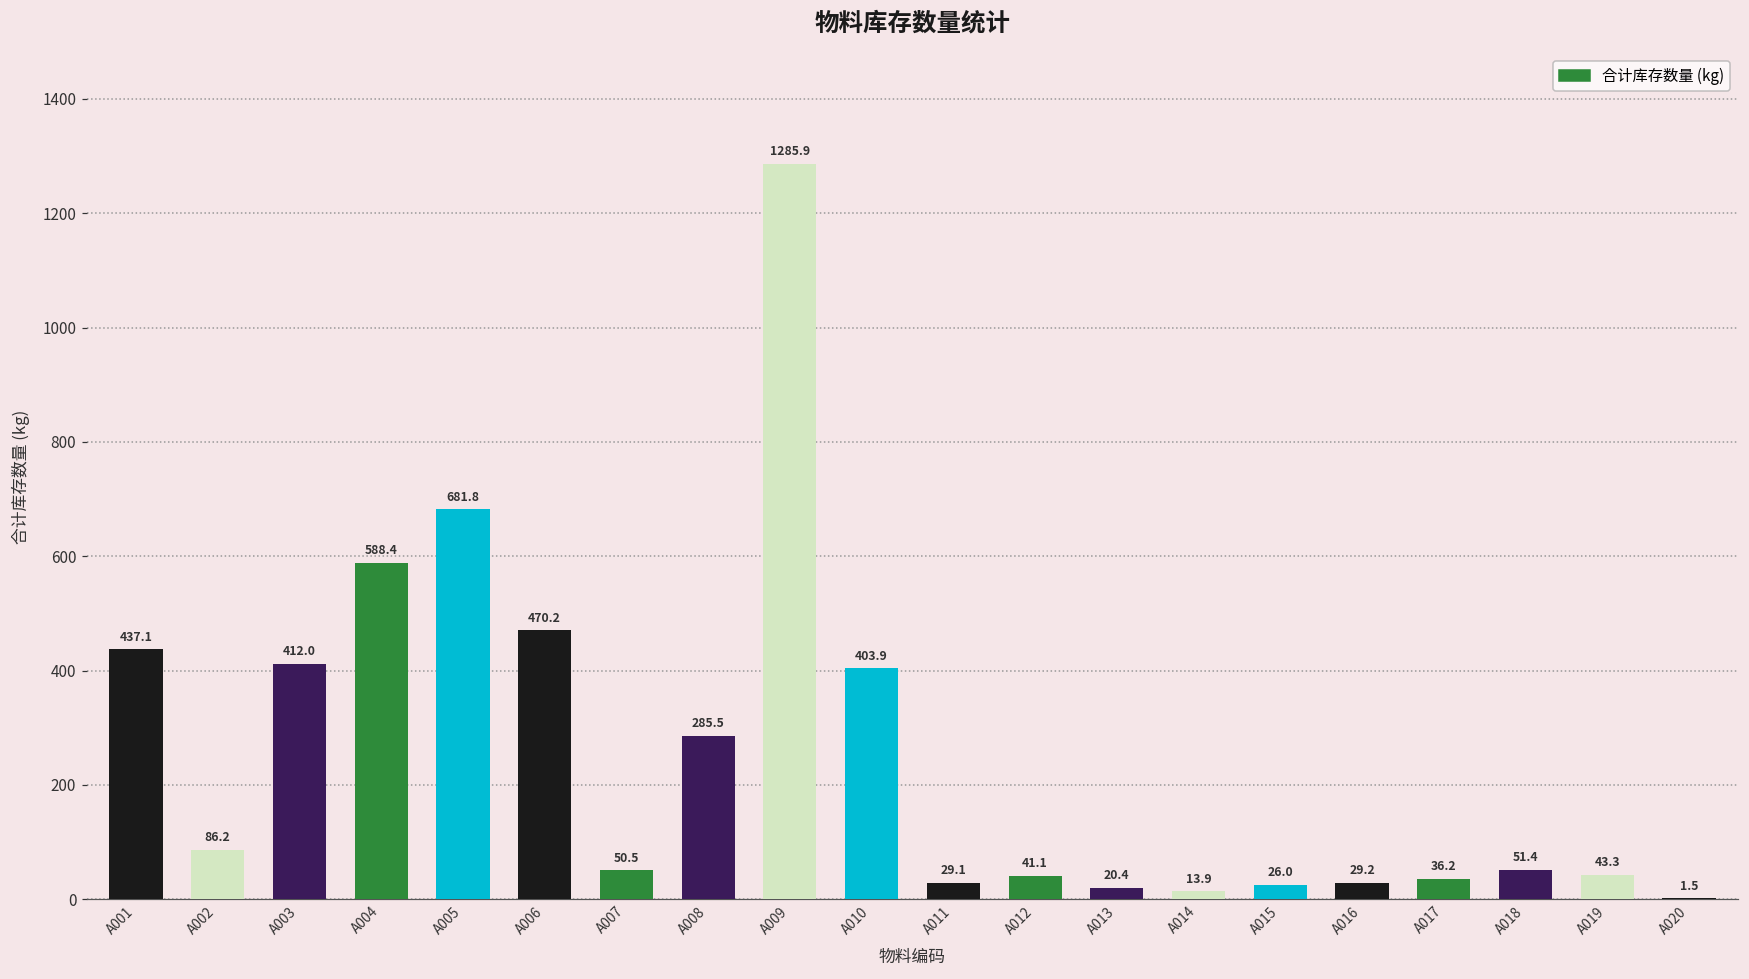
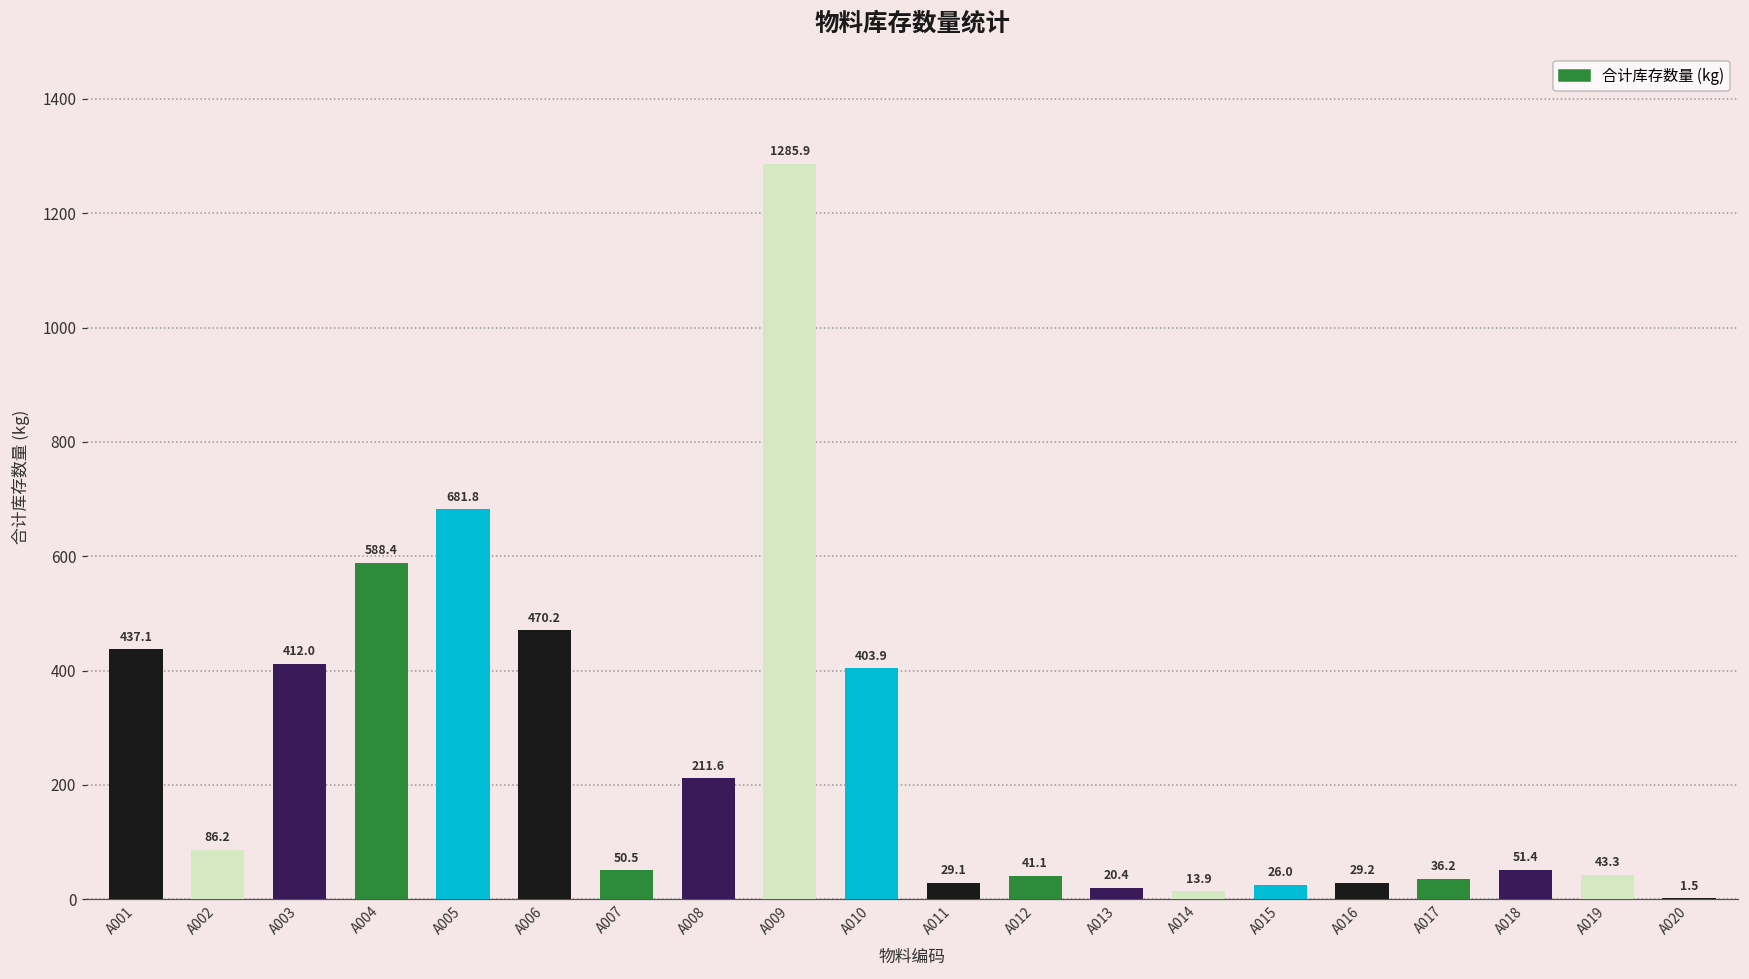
A008: 285.5 -> 211.6
